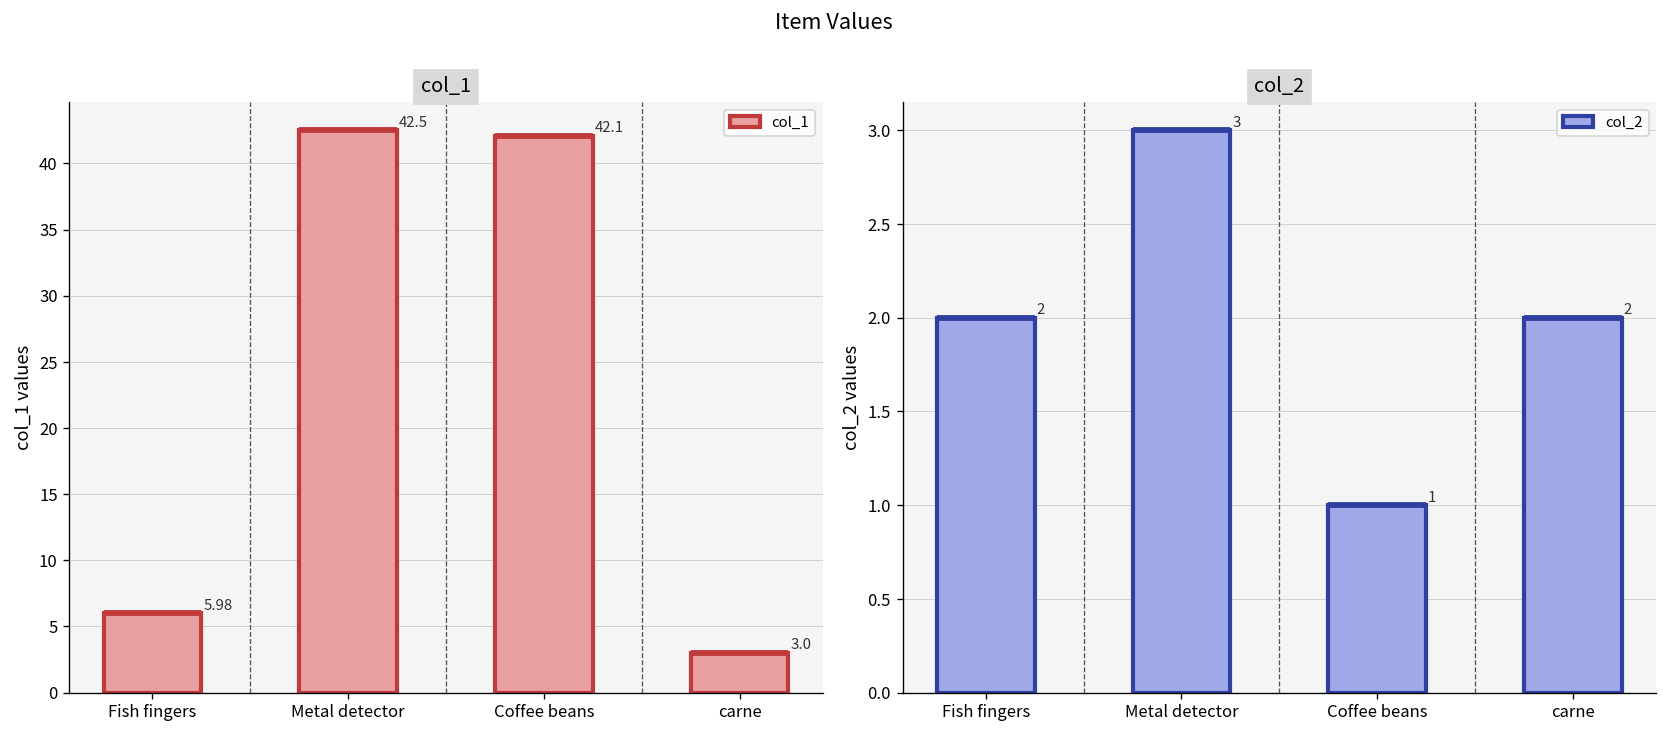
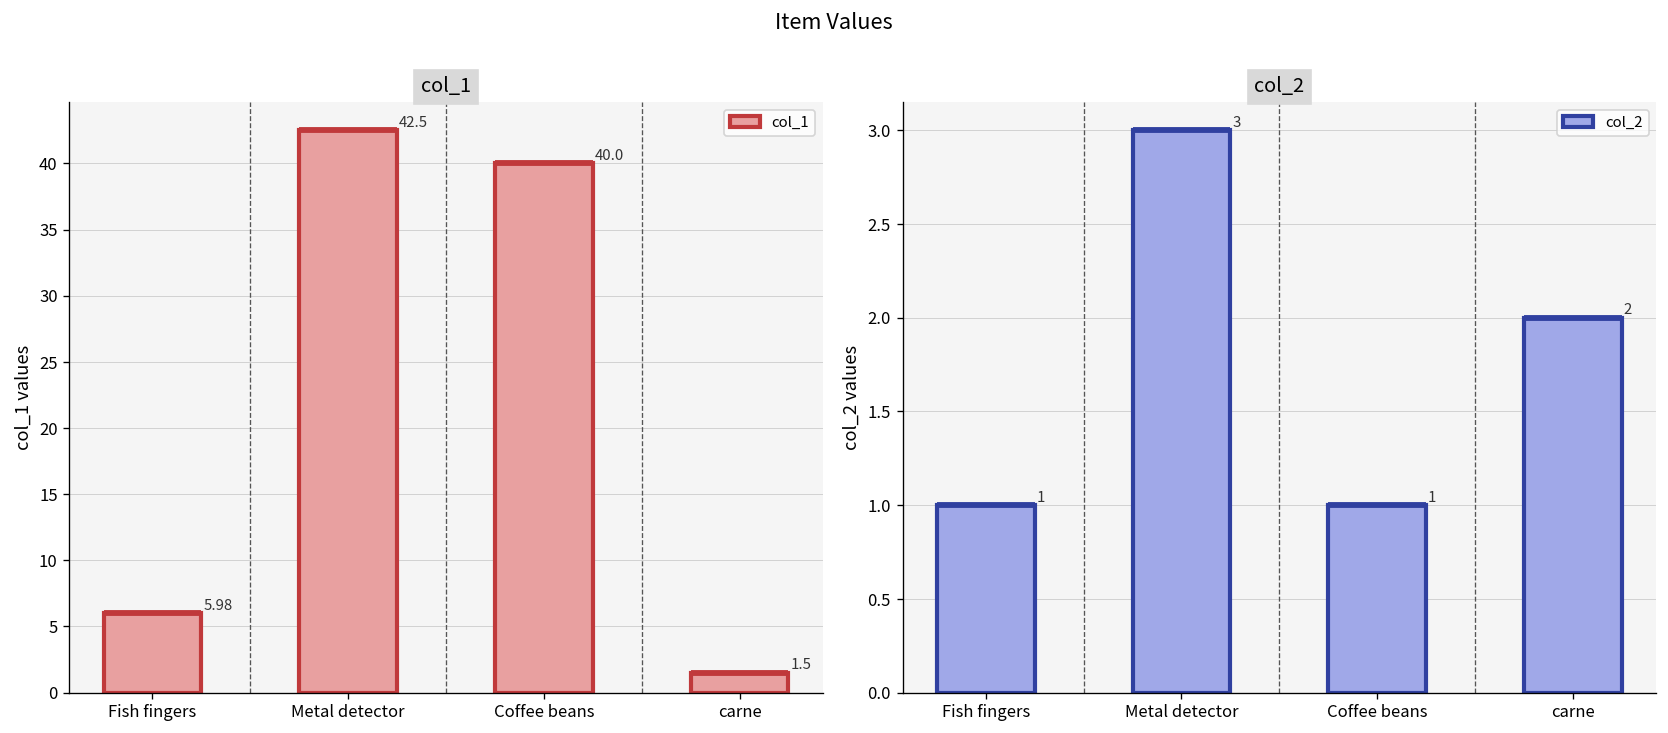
col_1, Coffee beans: 42.1 -> 40.0
col_1, carne: 3.0 -> 1.5
col_2, Fish fingers: 2 -> 1
